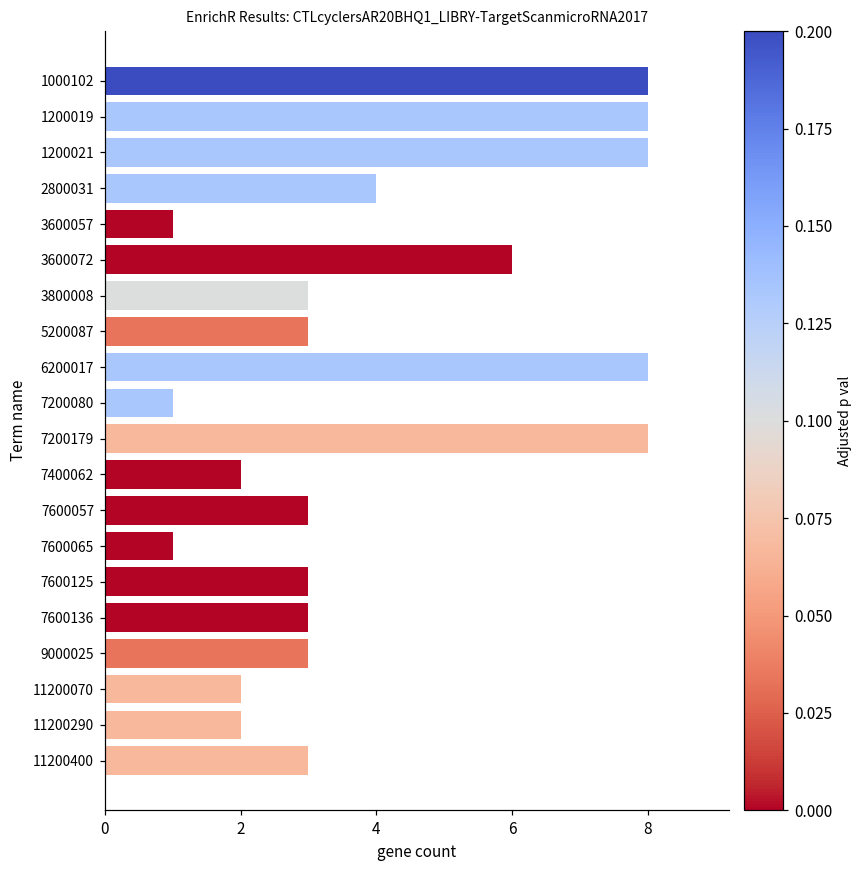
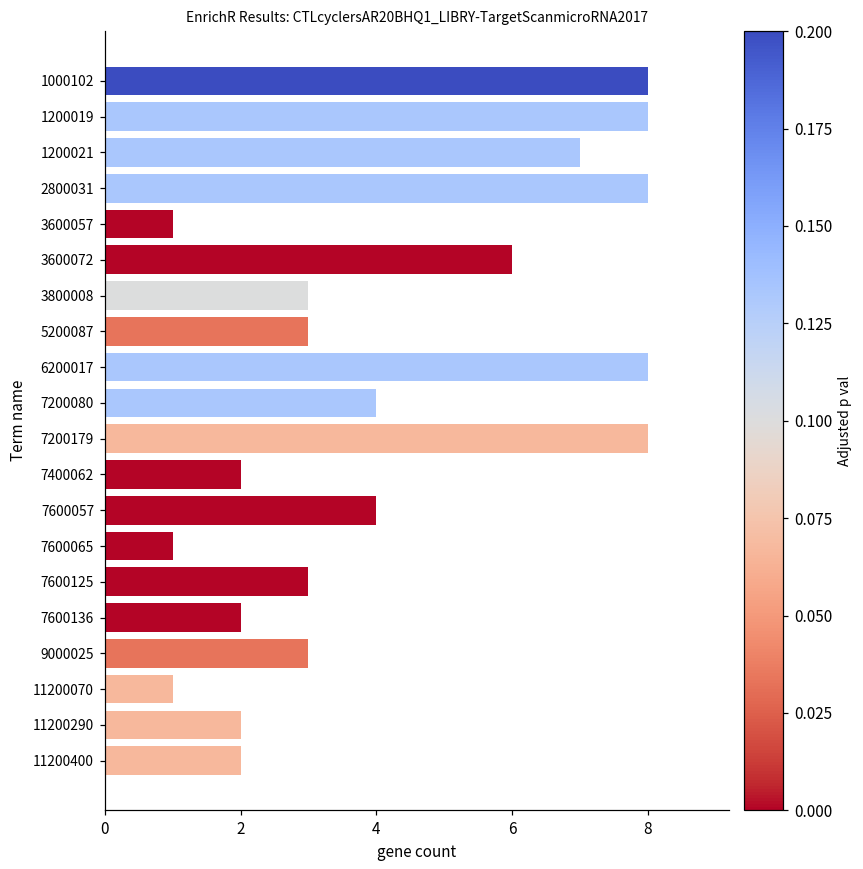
1200021: 8 -> 7
2800031: 4 -> 8
7200080: 1 -> 4
7600057: 3 -> 4
7600136: 3 -> 2
11200070: 2 -> 1
11200400: 3 -> 2
